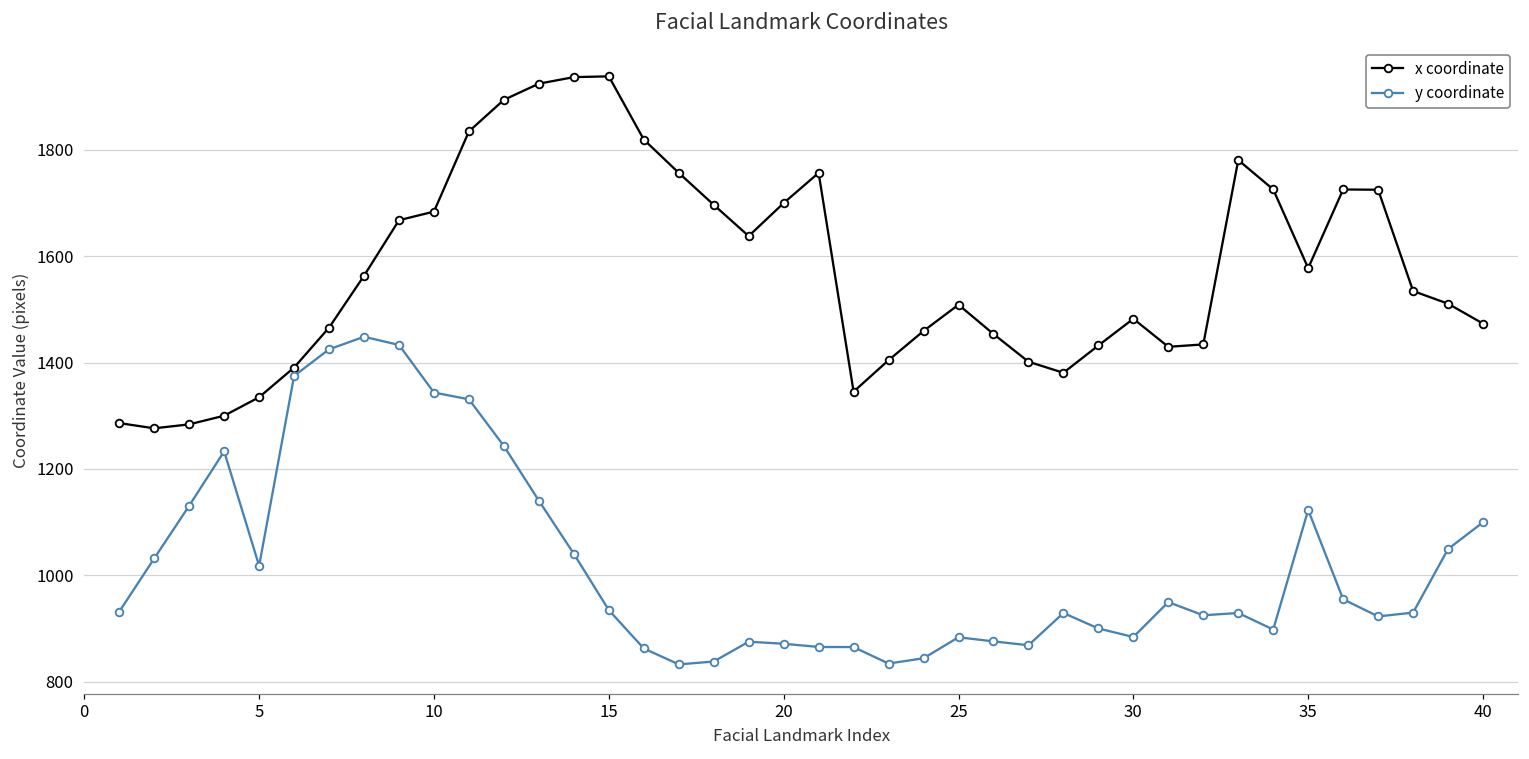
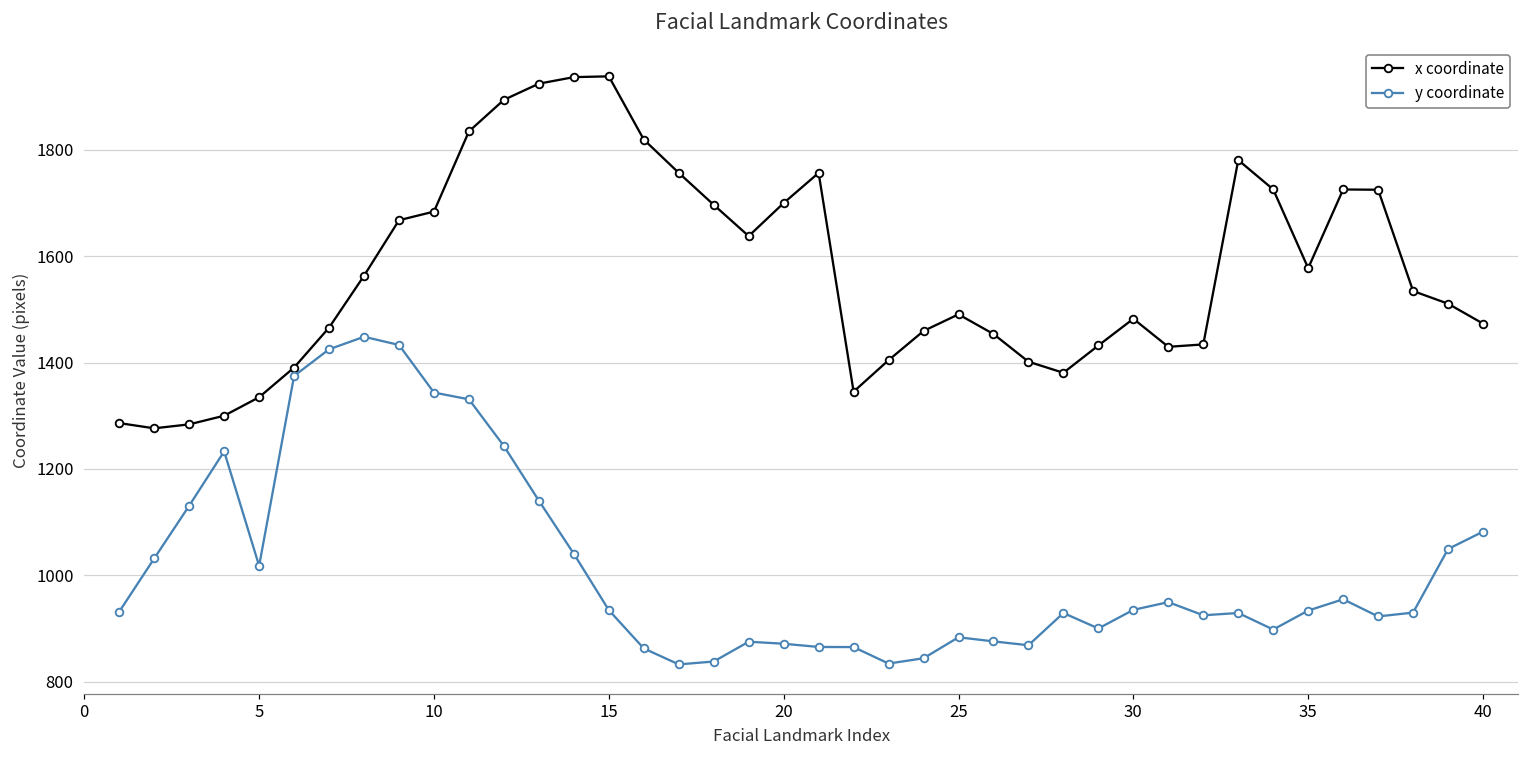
x coordinate, 25: 1510 -> 1490
y coordinate, 30: 880 -> 930
y coordinate, 35: 1120 -> 930
y coordinate, 40: 1100 -> 1080
